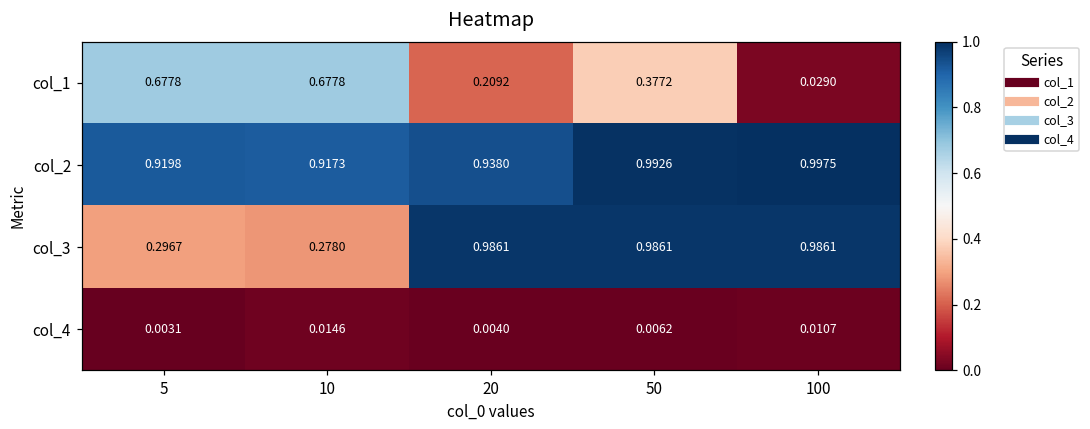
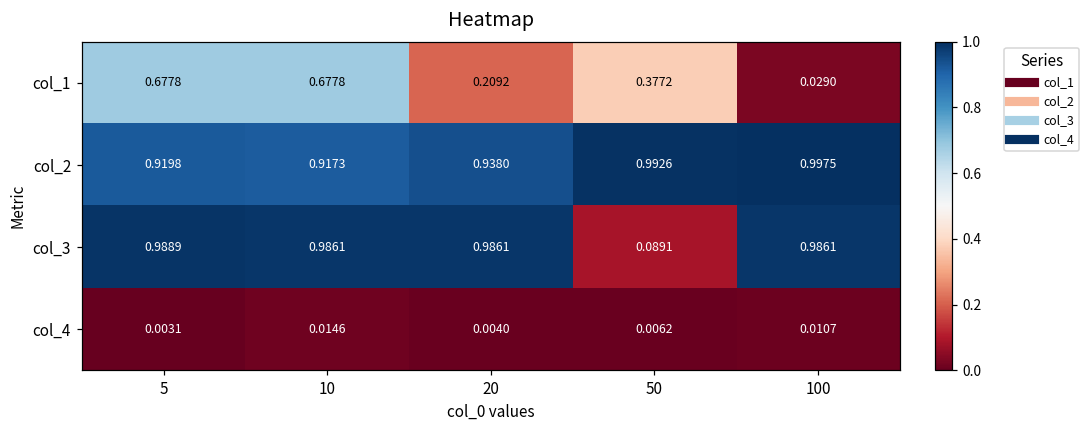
col_3, 5: 0.2967 -> 0.9889
col_3, 10: 0.2780 -> 0.9861
col_3, 50: 0.9861 -> 0.0891
